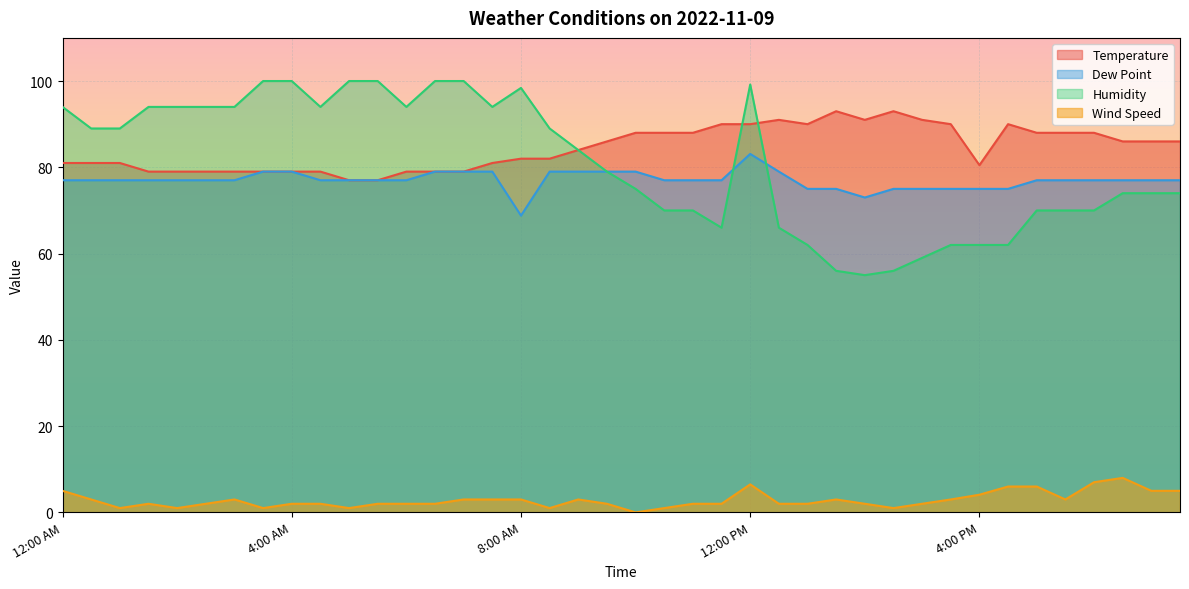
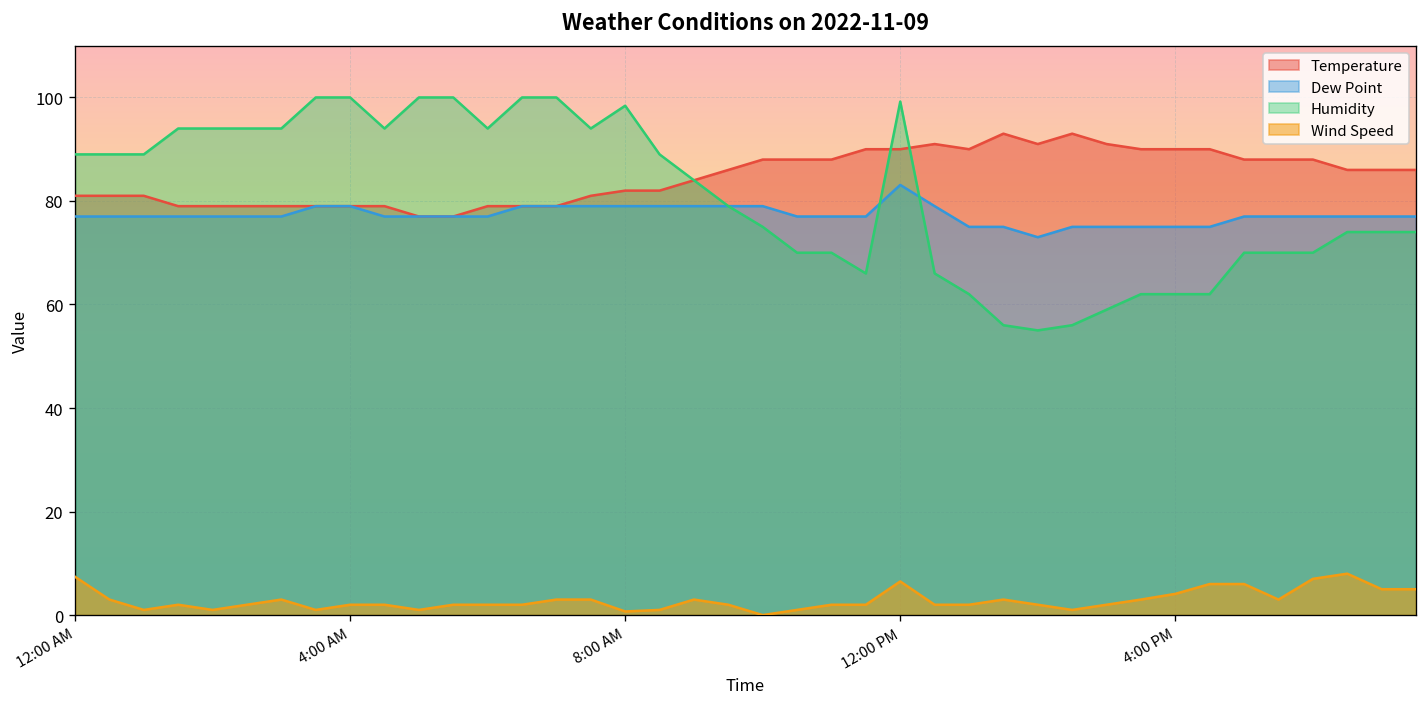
Humidity, 12:00 AM: 94 -> 89
Wind Speed, 12:00 AM: 5 -> 7
Dew Point, 8:00 AM: 69 -> 79
Wind Speed, 8:00 AM: 3 -> 1
Temperature, 4:00 PM: 81 -> 90
